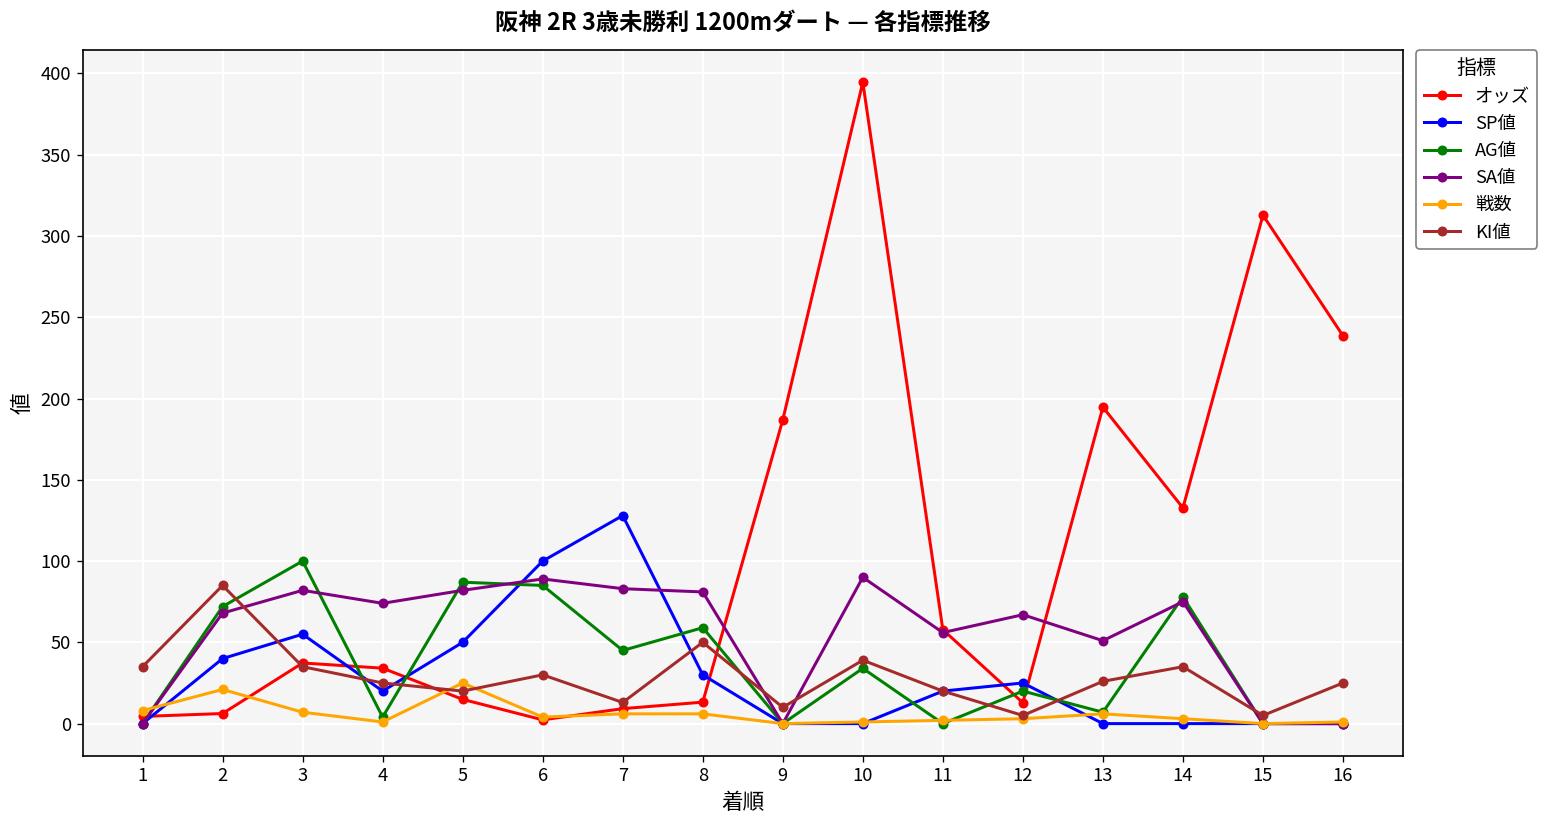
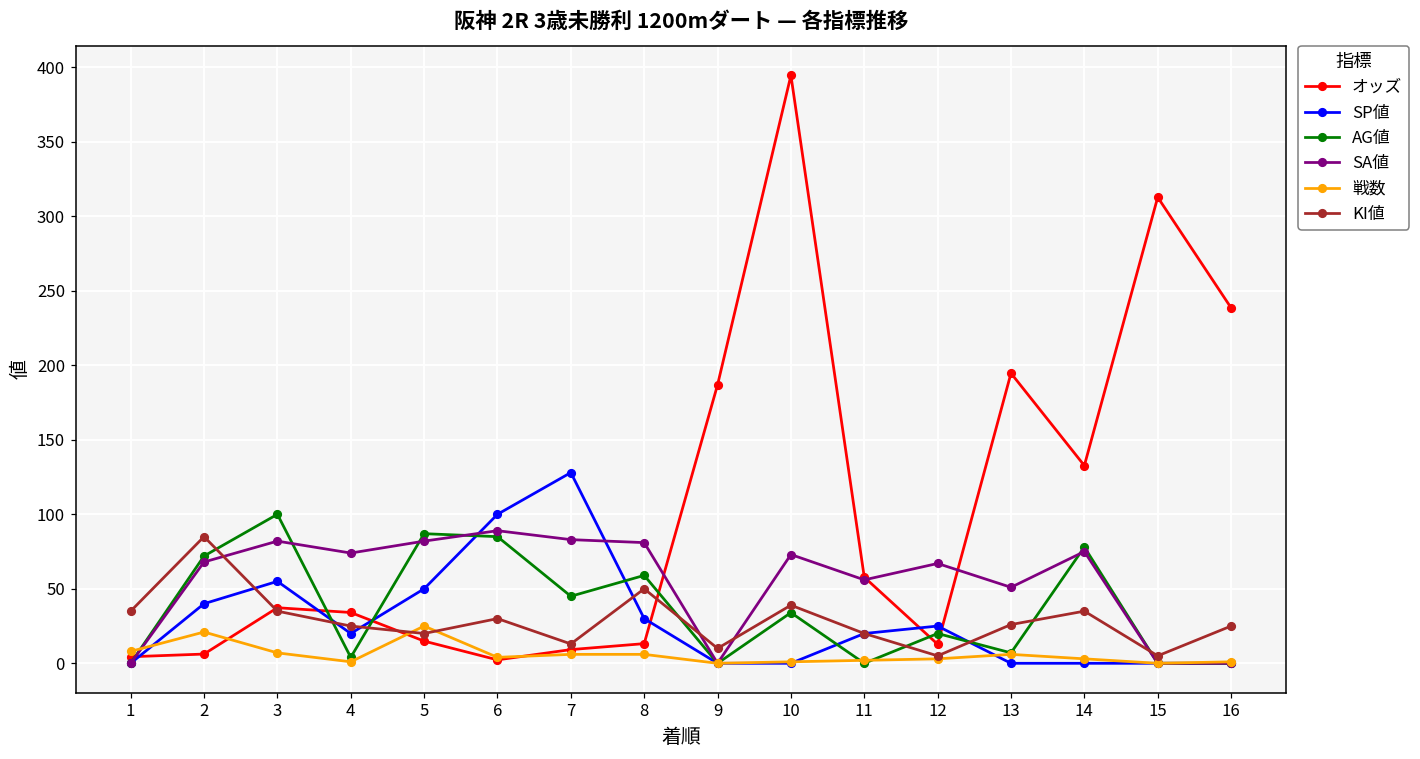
SA値, 10: 90 -> 73
